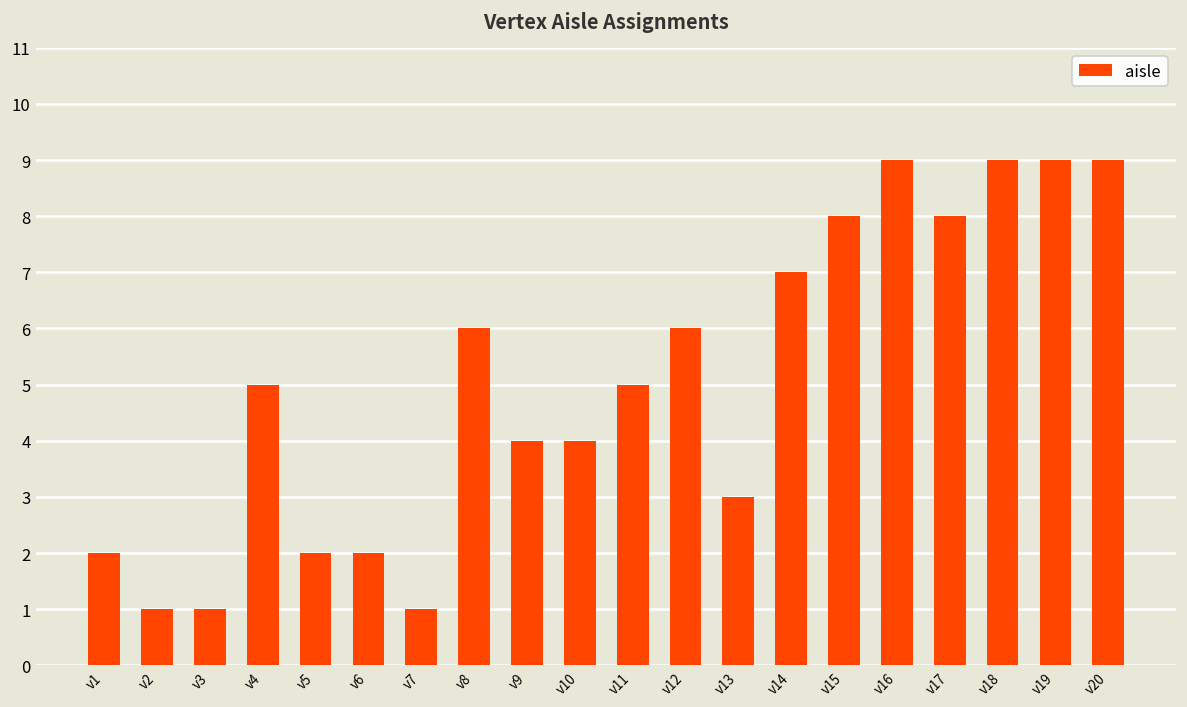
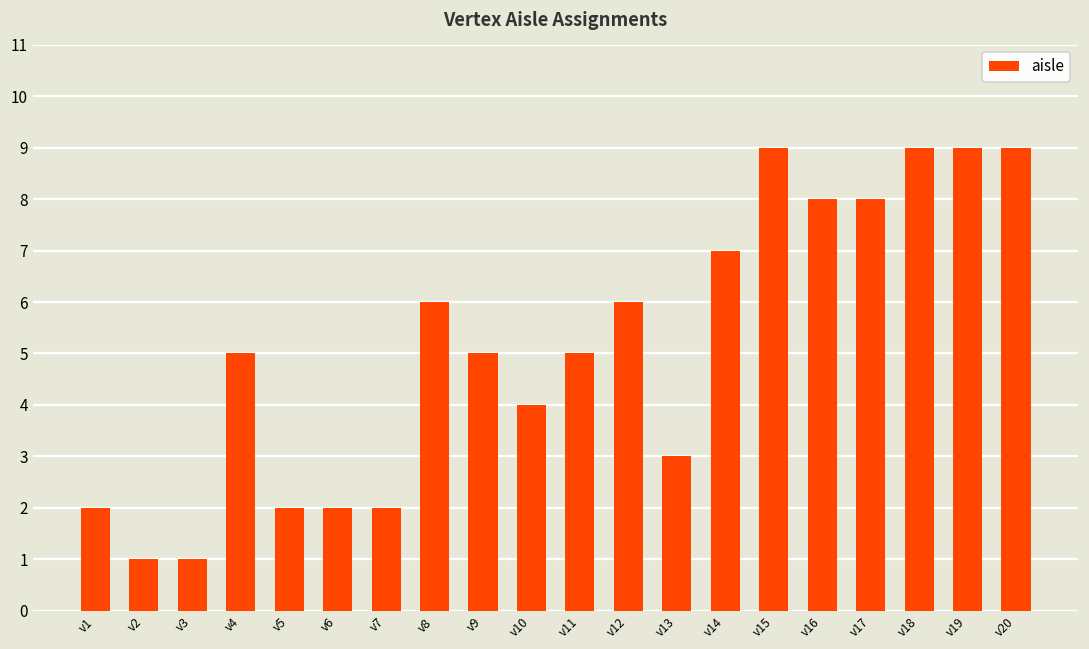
v7: 1 -> 2
v9: 4 -> 5
v15: 8 -> 9
v16: 9 -> 8
